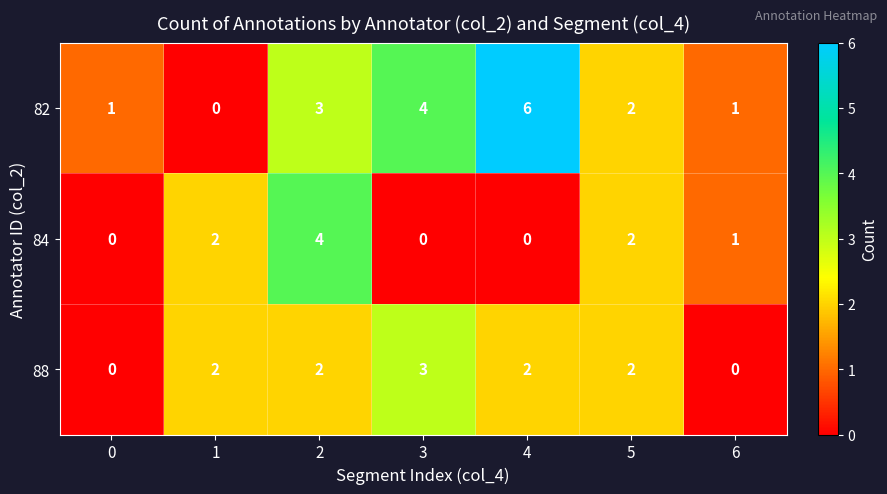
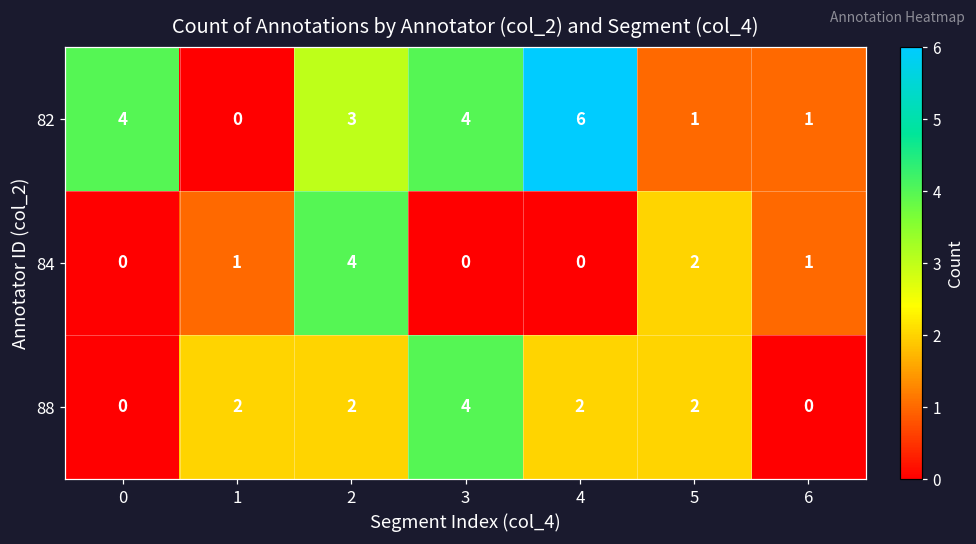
82, 0: 1 -> 4
82, 5: 2 -> 1
84, 1: 2 -> 1
88, 3: 3 -> 4
